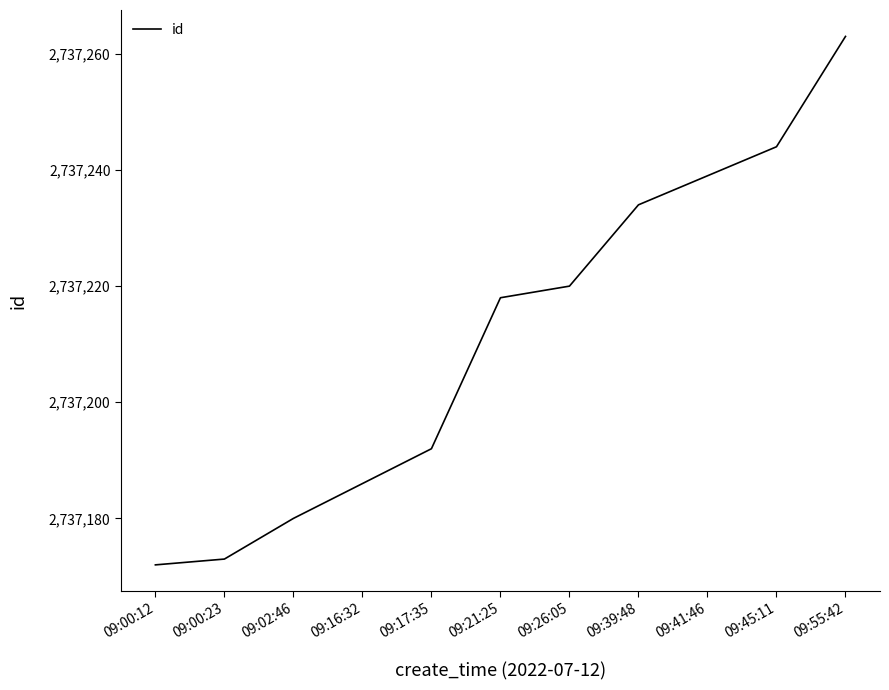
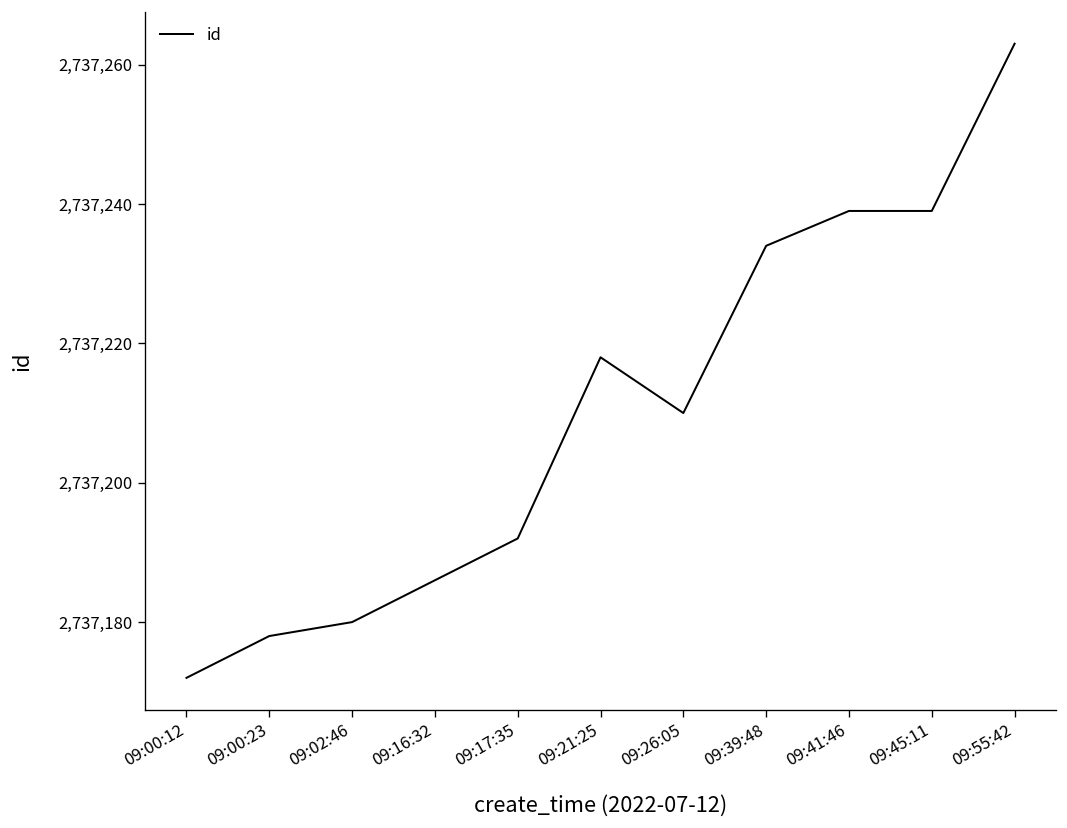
09:00:23: 2,737,173 -> 2,737,178
09:26:05: 2,737,220 -> 2,737,210
09:45:11: 2,737,244 -> 2,737,239
